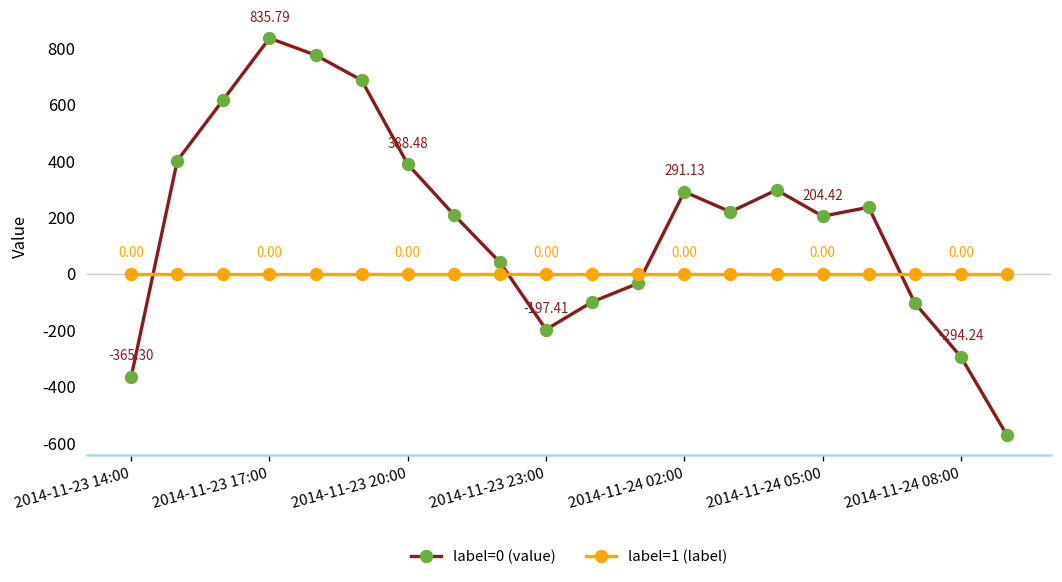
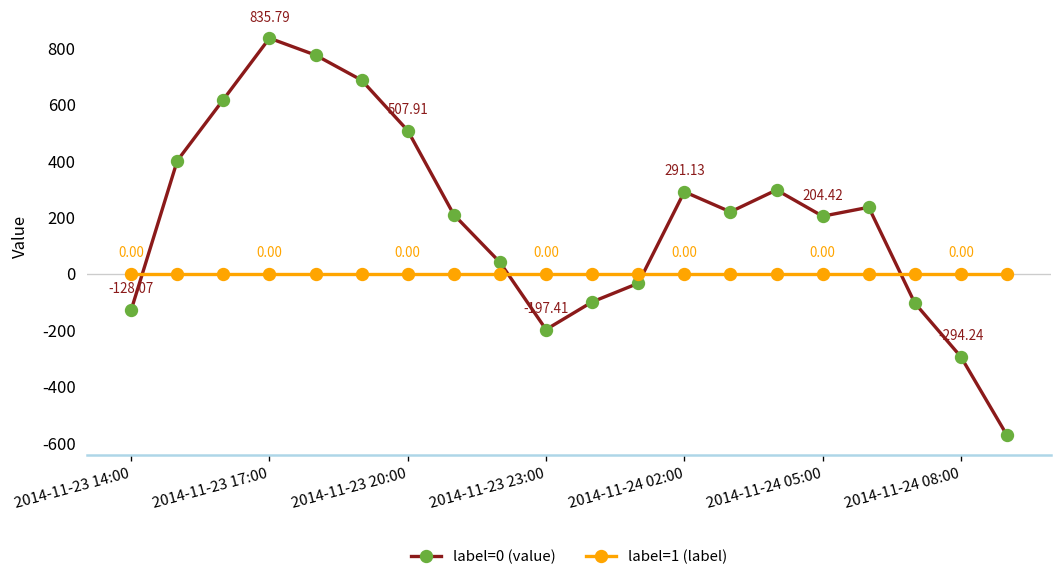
label=0 (value), 2014-11-23 14:00: -365.30 -> -128.07
label=0 (value), 2014-11-23 20:00: 388.48 -> 507.91
